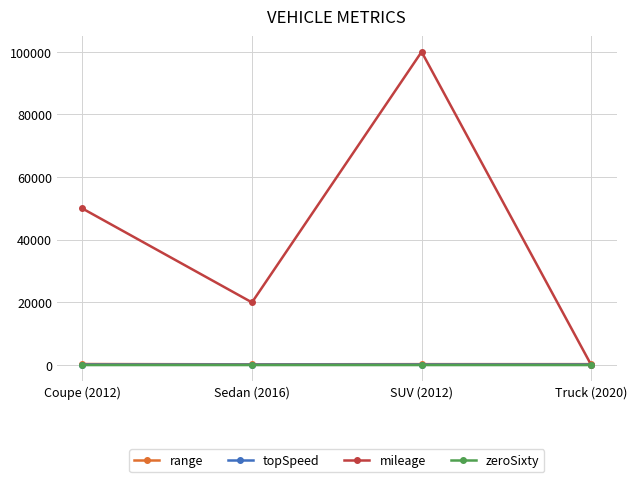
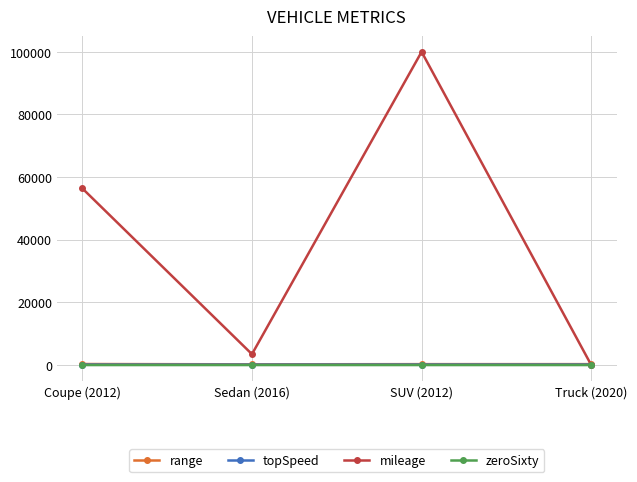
mileage, Coupe (2012): 50000 -> 56000
mileage, Sedan (2016): 20000 -> 3000
